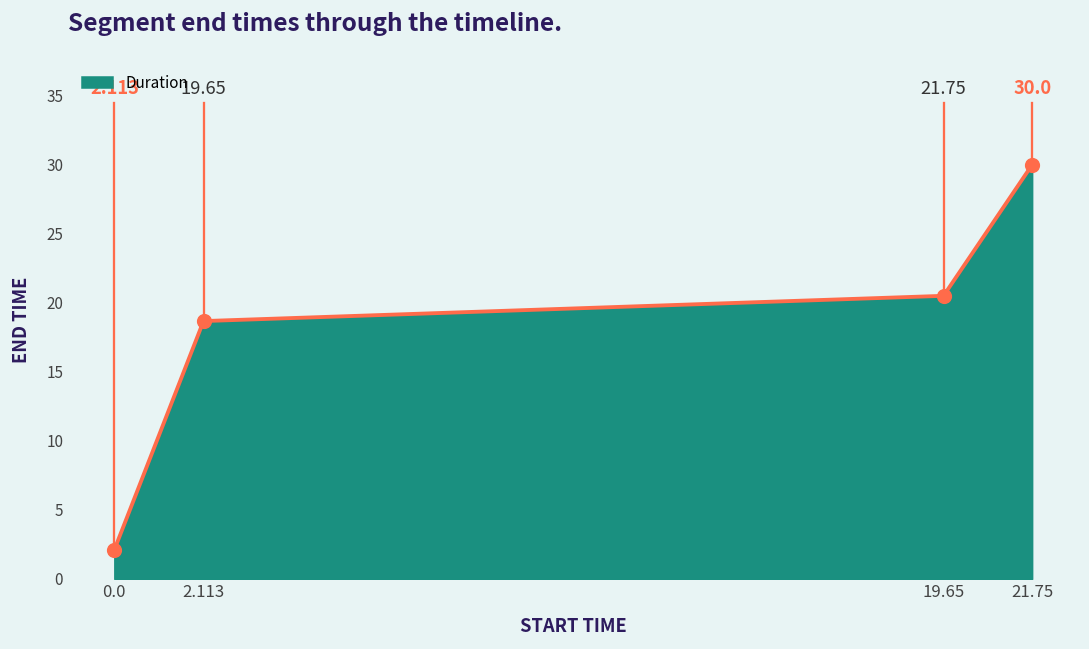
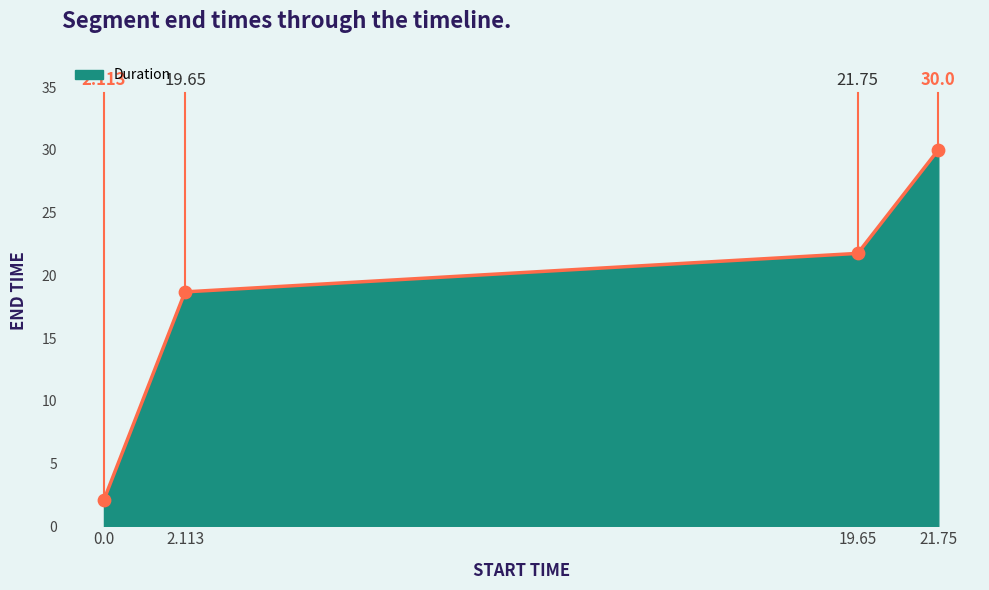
Duration, 19.65: 20.5 -> 21.8
